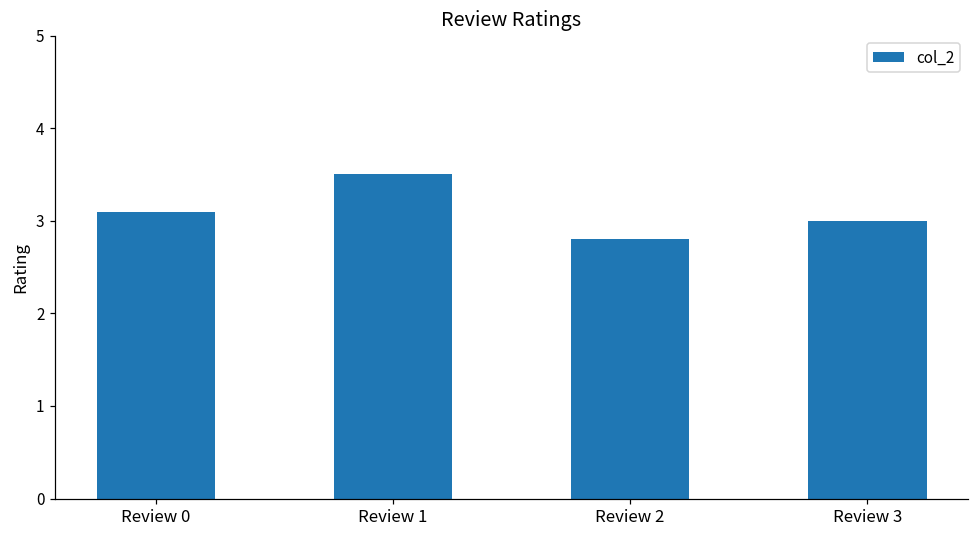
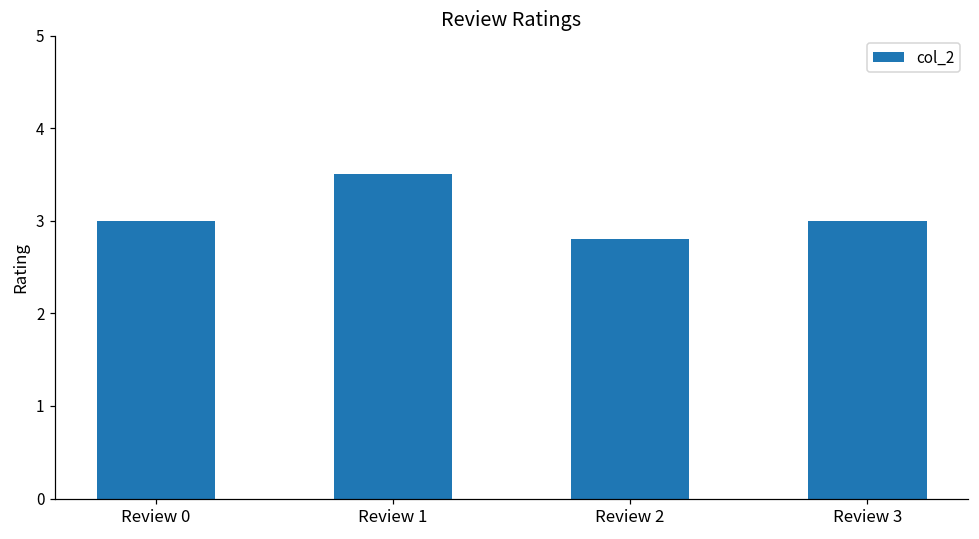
Review 0: 3.1 -> 3.0
